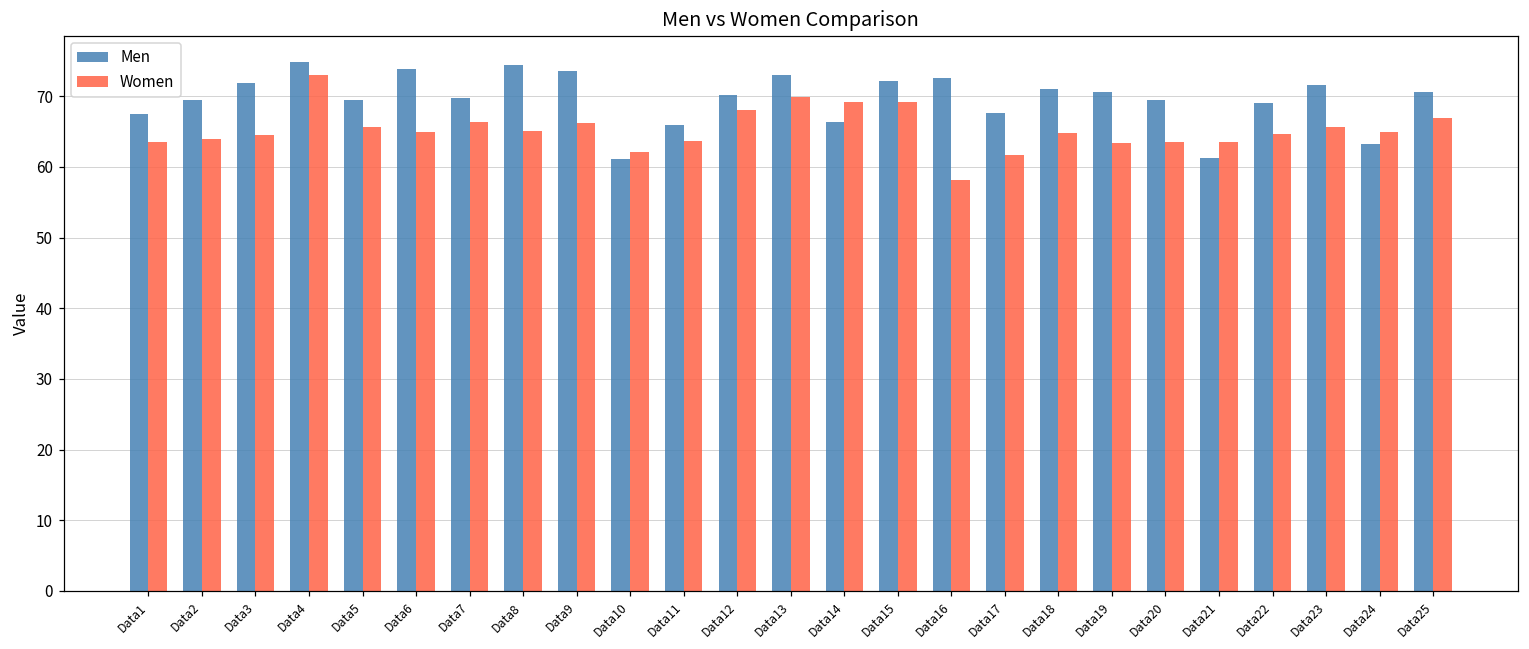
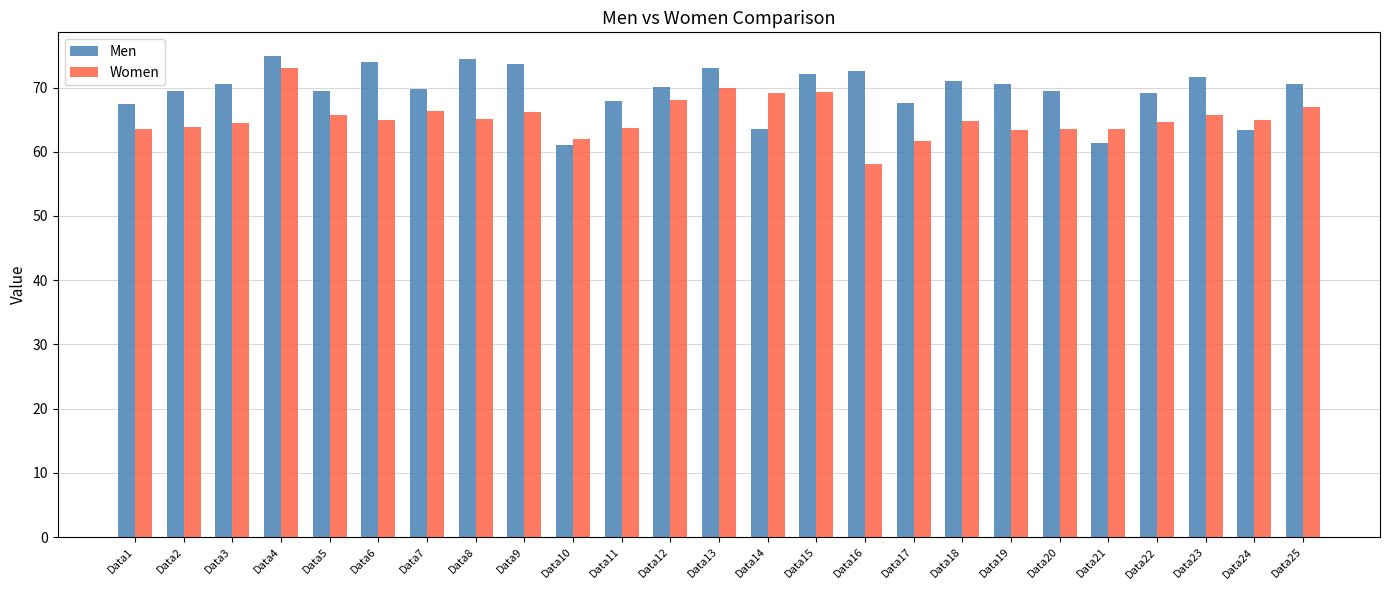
Men, Data3: 72 -> 71
Men, Data11: 66 -> 68
Men, Data14: 66 -> 64
